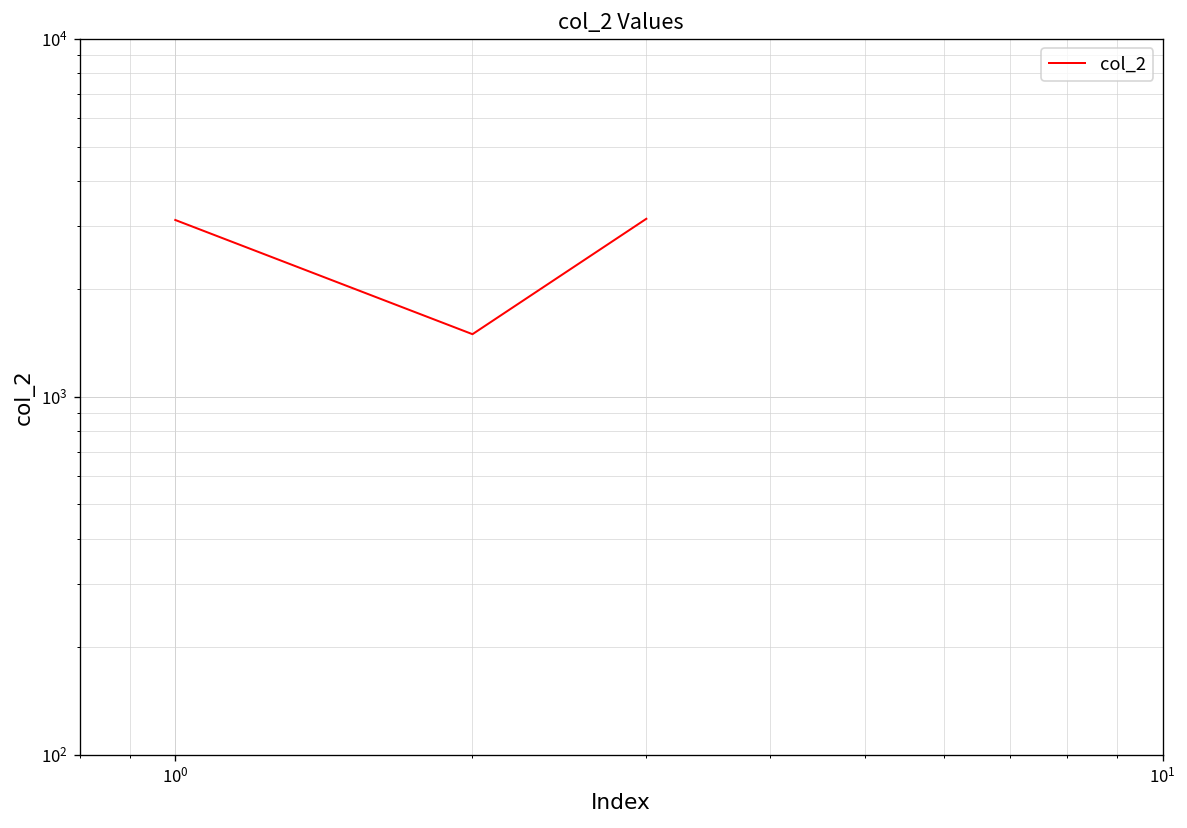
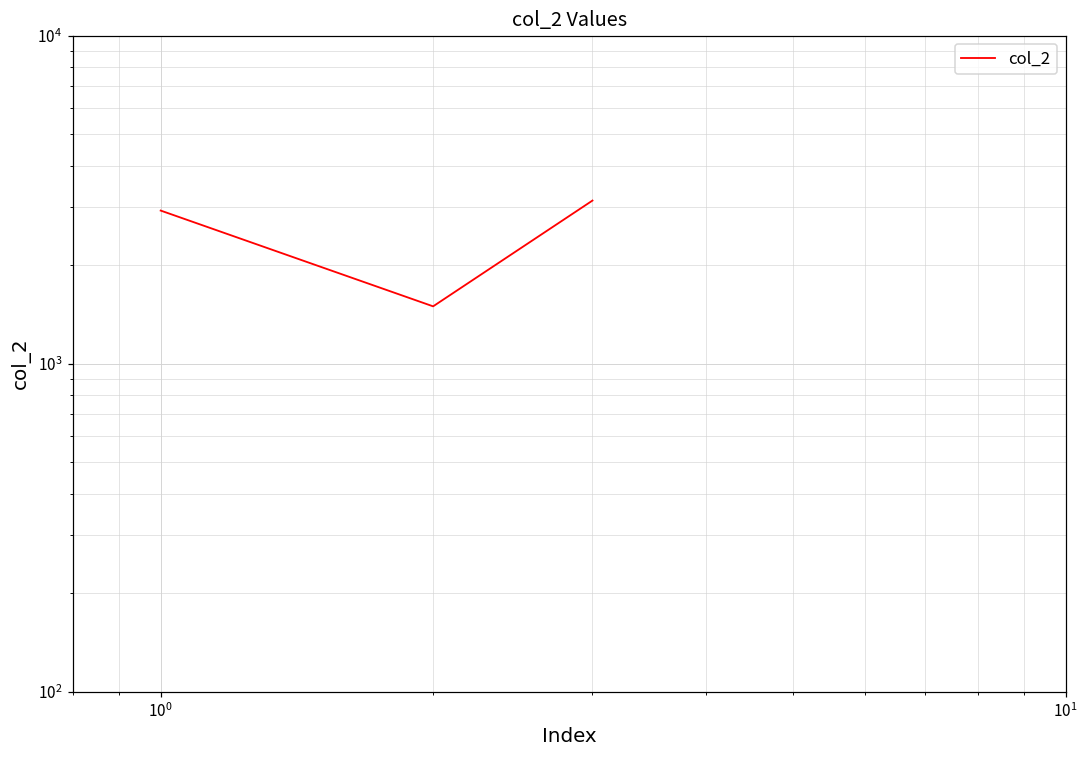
10^0: 3100 -> 2900
